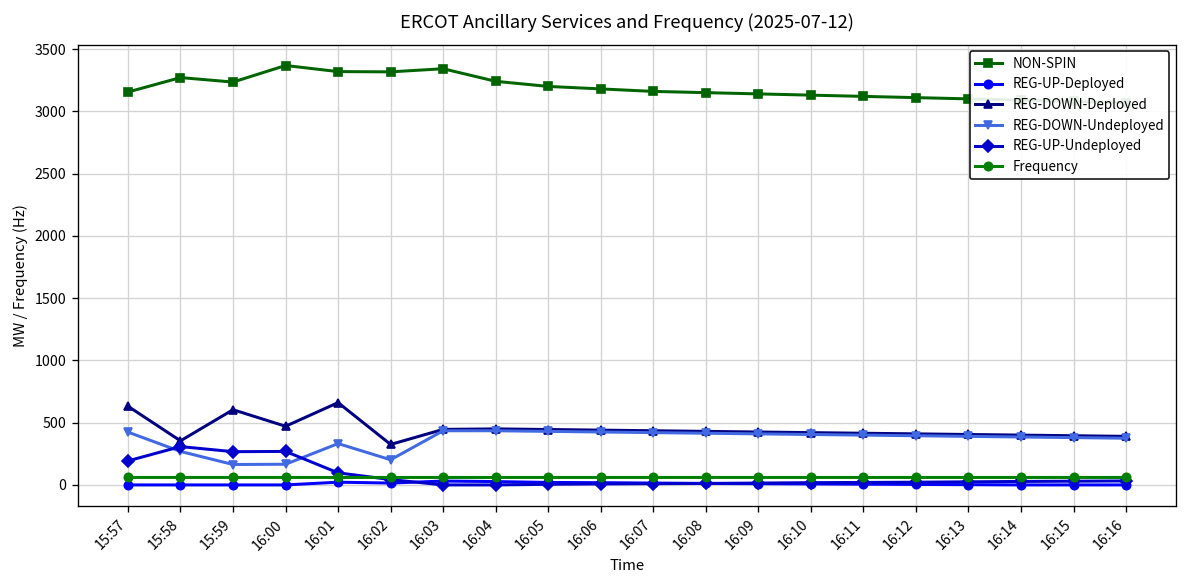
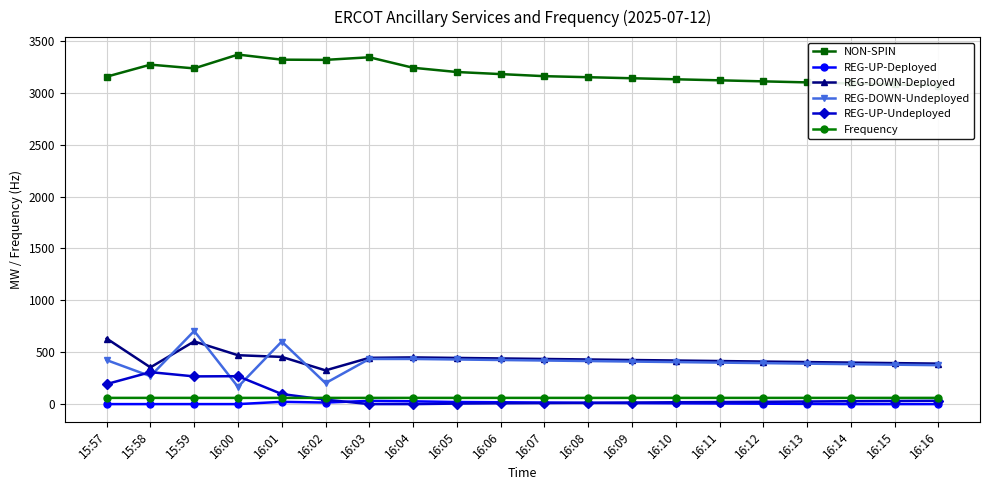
REG-DOWN-Undeployed, 15:59: 160 -> 710
REG-DOWN-Deployed, 16:01: 660 -> 460
REG-DOWN-Undeployed, 16:01: 330 -> 600
